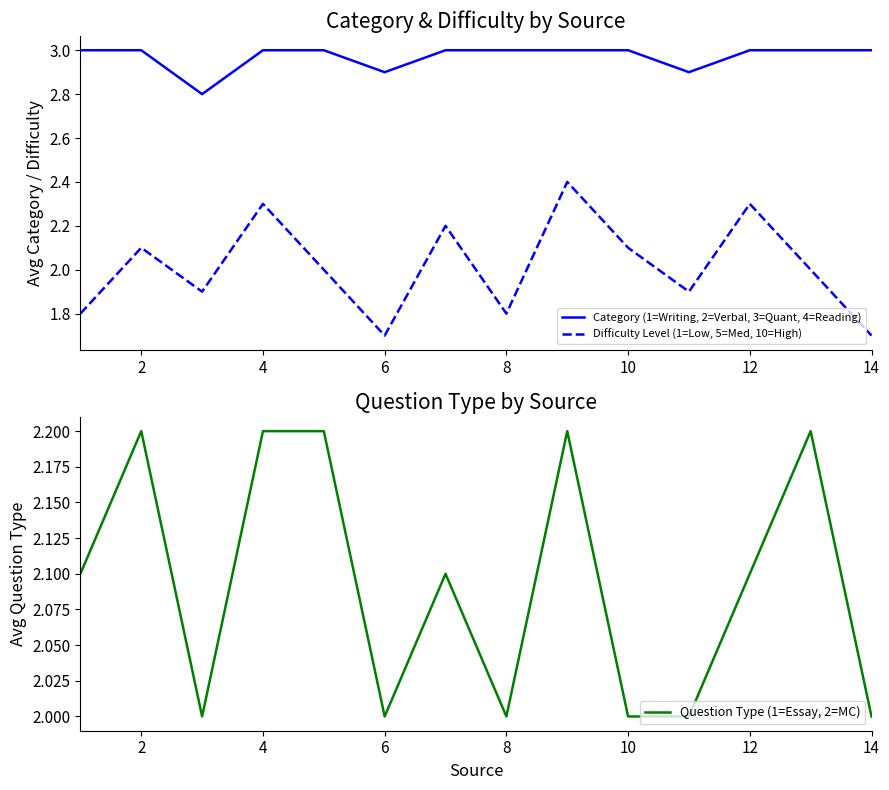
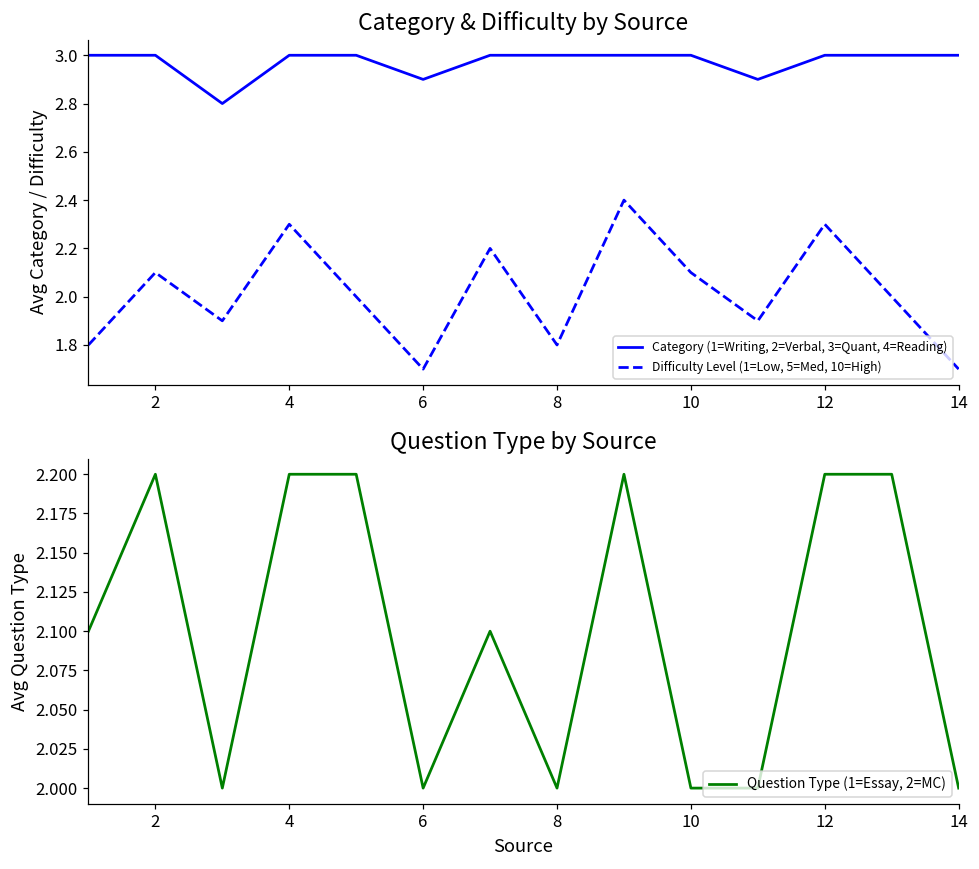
Question Type by Source, 12: 2.1 -> 2.2
